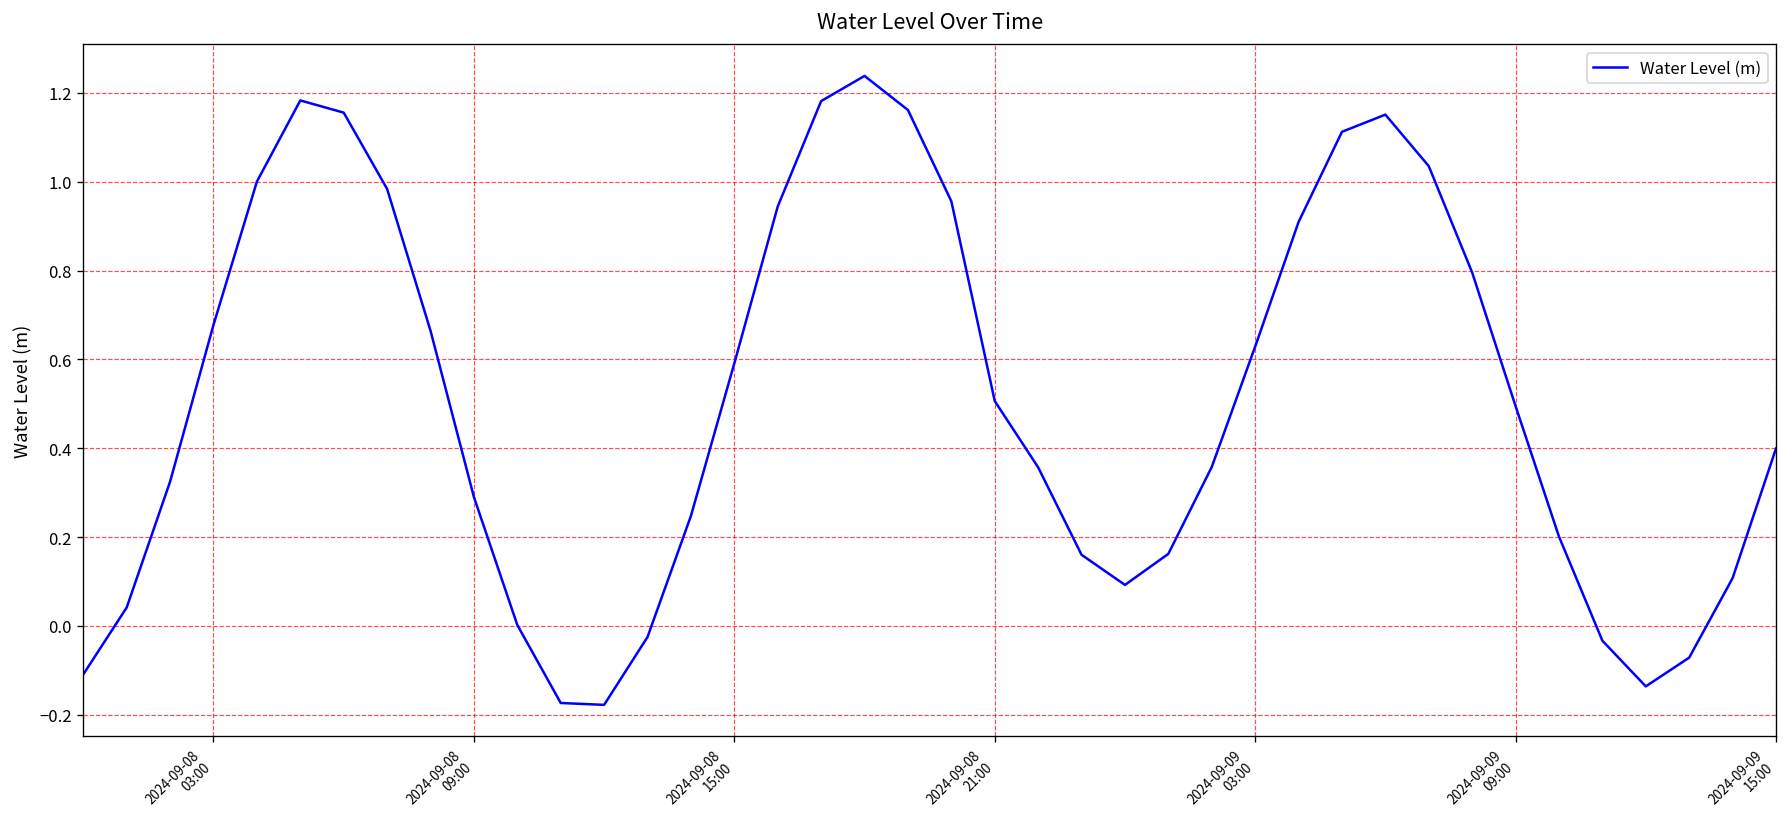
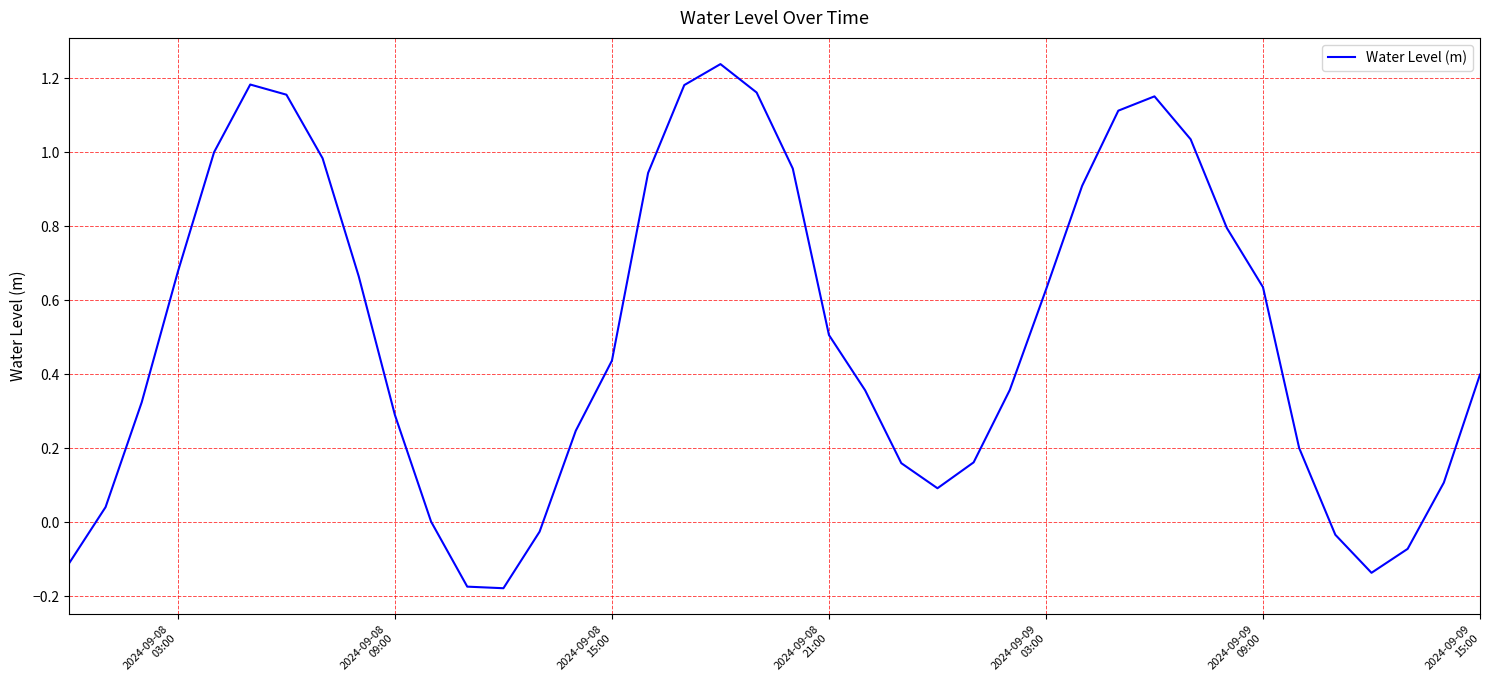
2024-09-08 15:00: 0.59 -> 0.44
2024-09-09 09:00: 0.49 -> 0.64
